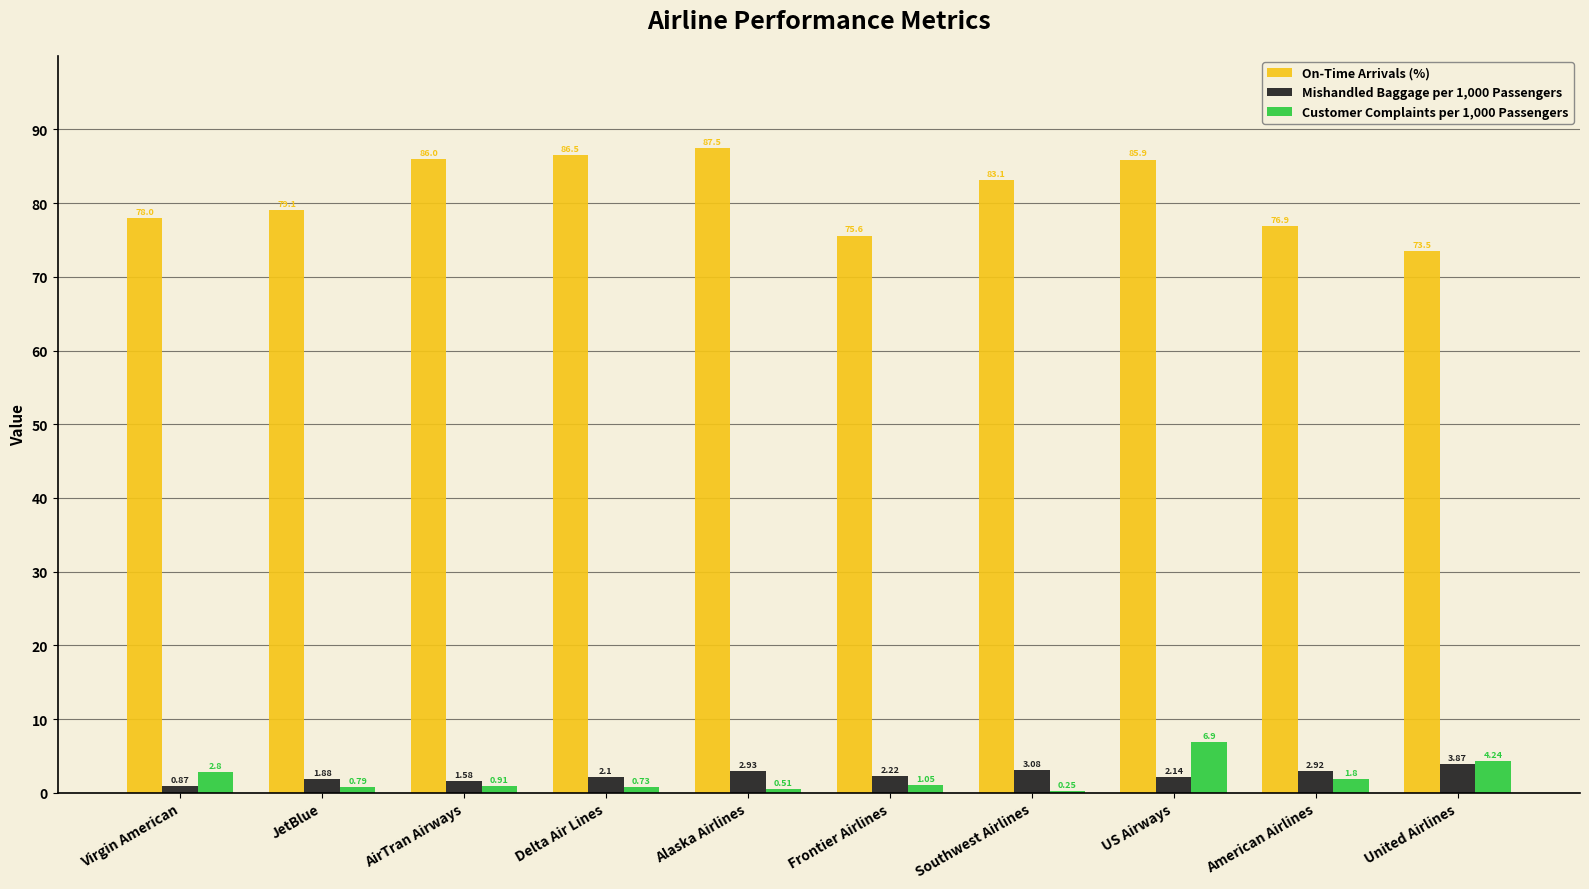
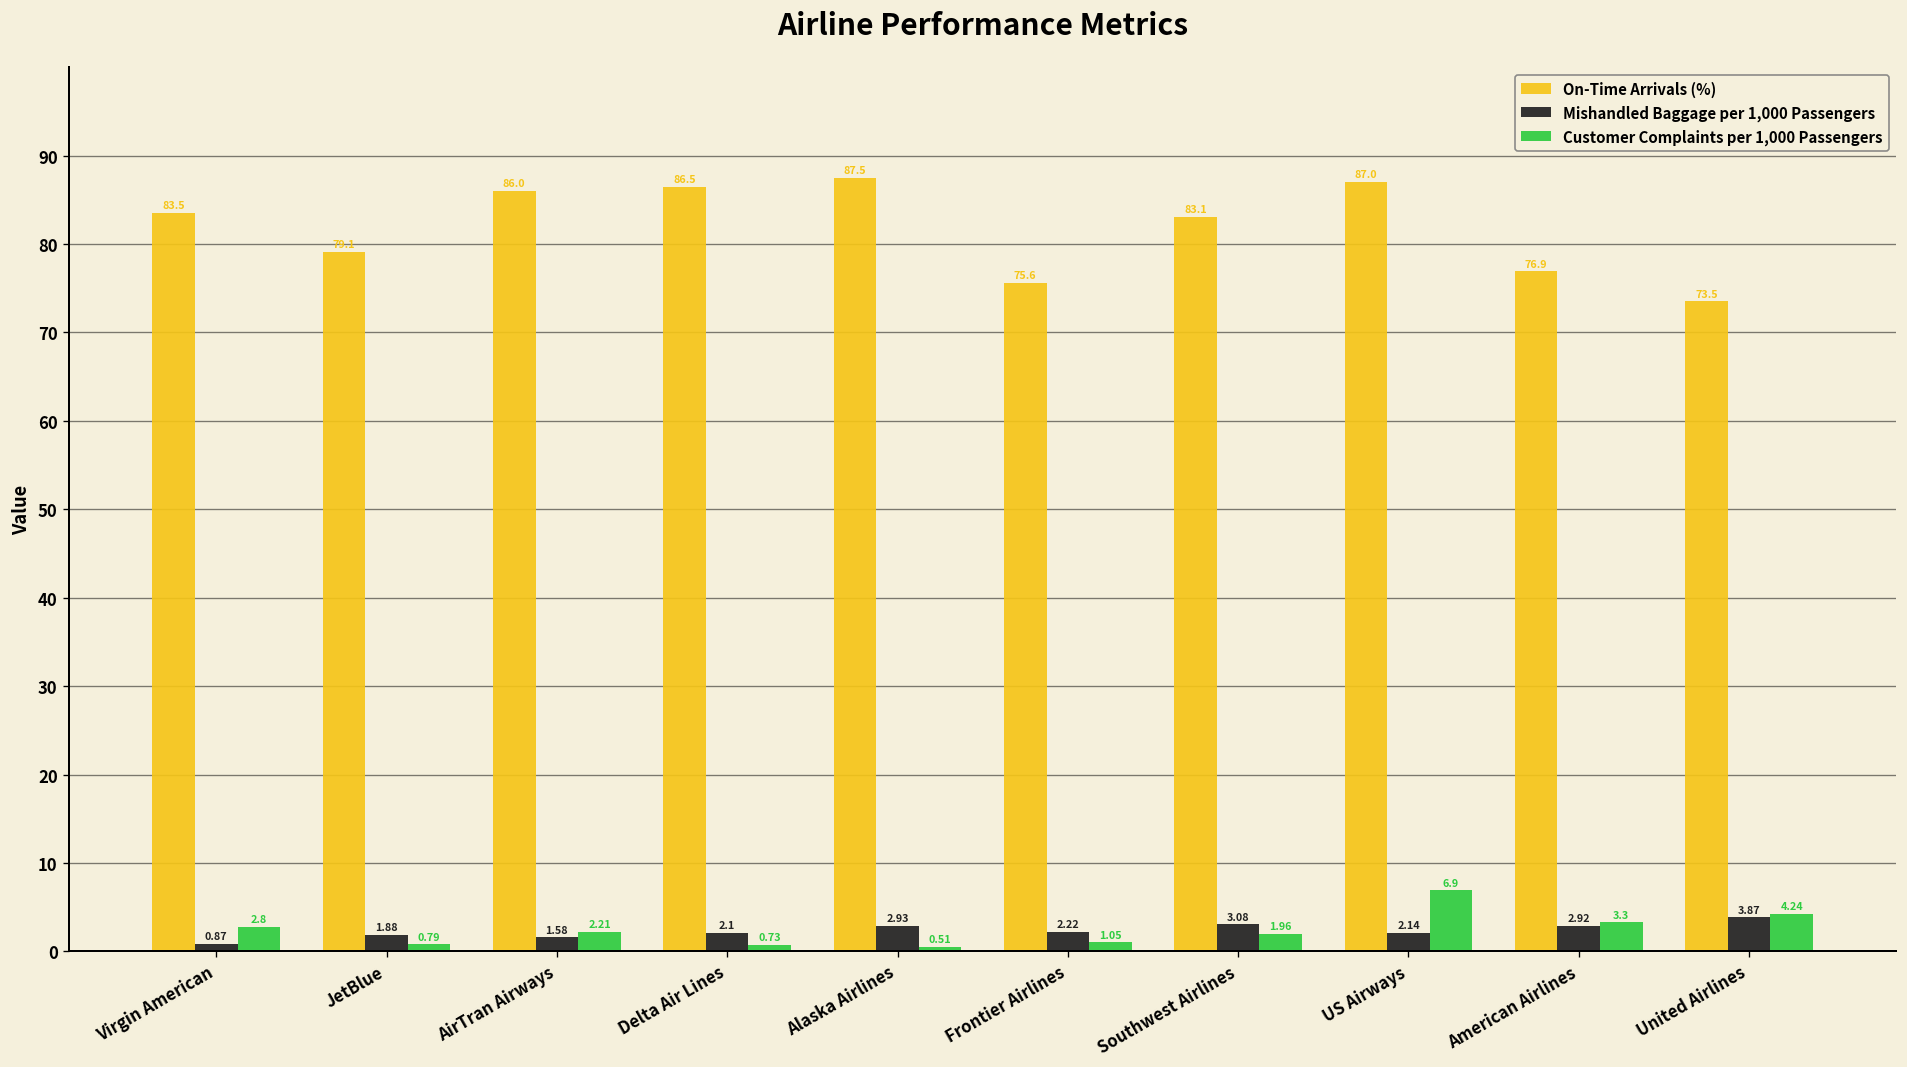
On-Time Arrivals (%), Virgin American: 78.0 -> 83.5
Customer Complaints per 1,000 Passengers, AirTran Airways: 0.91 -> 2.21
Customer Complaints per 1,000 Passengers, Southwest Airlines: 0.25 -> 1.96
On-Time Arrivals (%), US Airways: 85.9 -> 87.0
Customer Complaints per 1,000 Passengers, American Airlines: 1.8 -> 3.3
